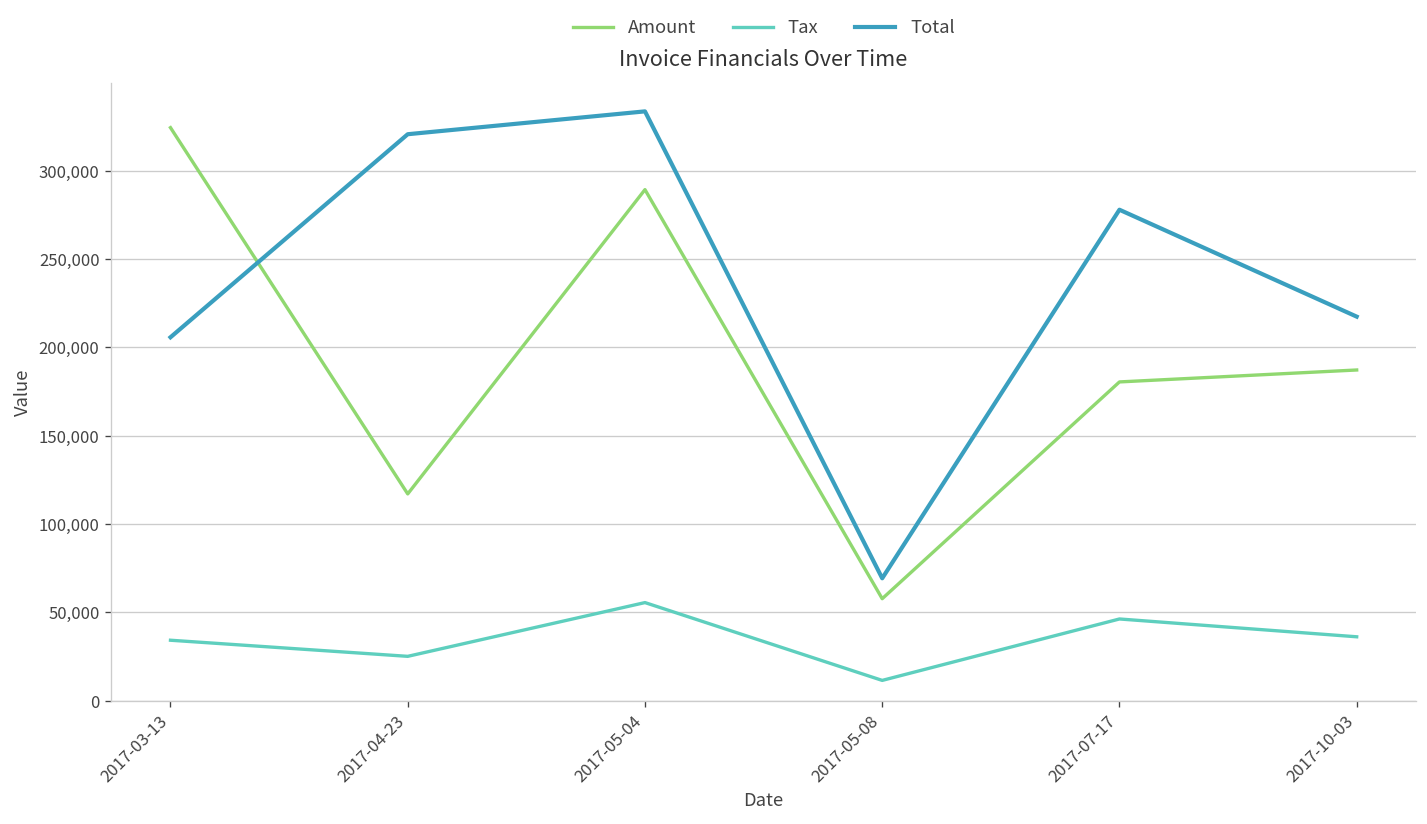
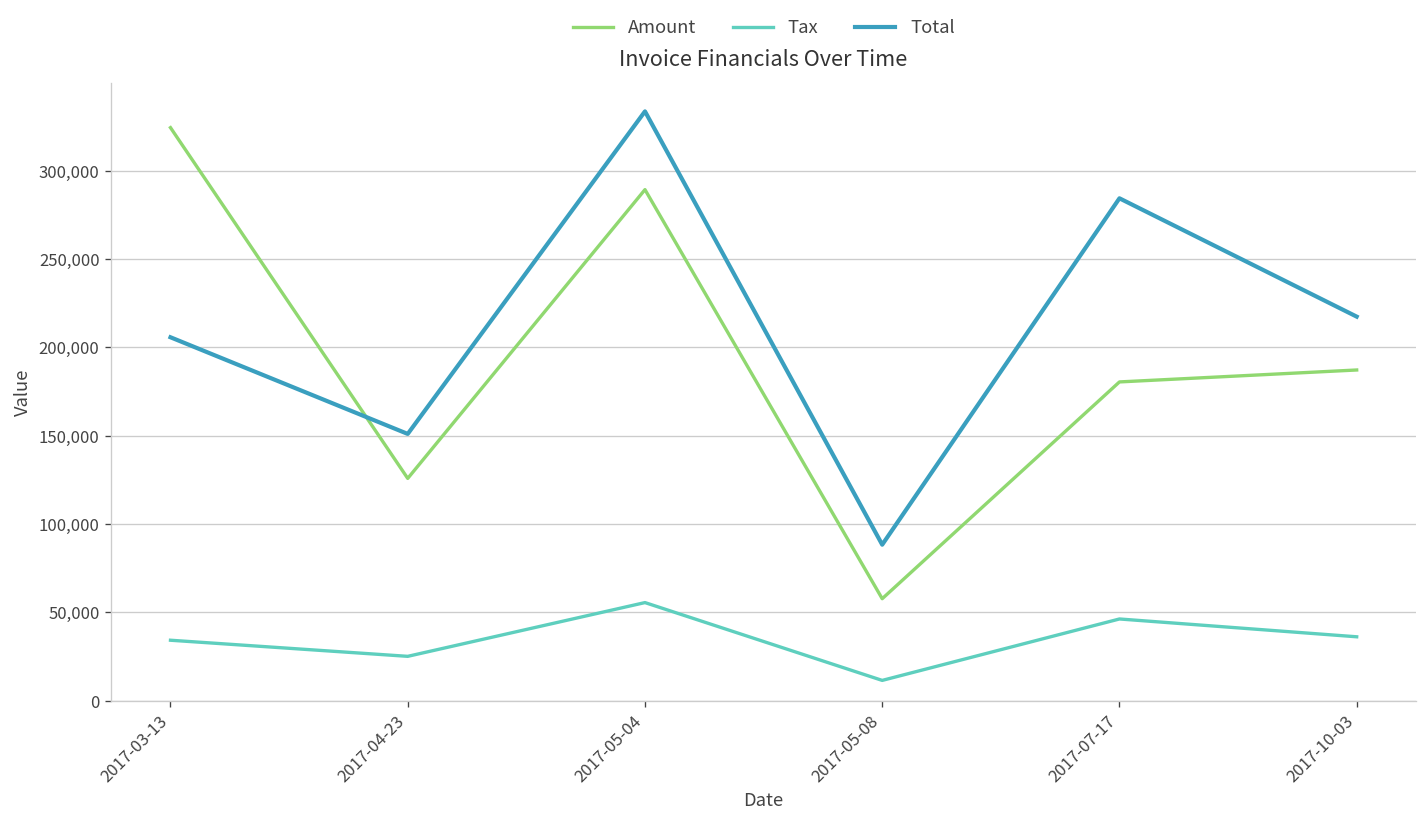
Amount, 2017-04-23: 117,000 -> 126,000
Total, 2017-04-23: 321,000 -> 151,000
Total, 2017-05-08: 69,000 -> 88,000
Total, 2017-07-17: 278,000 -> 284,000
